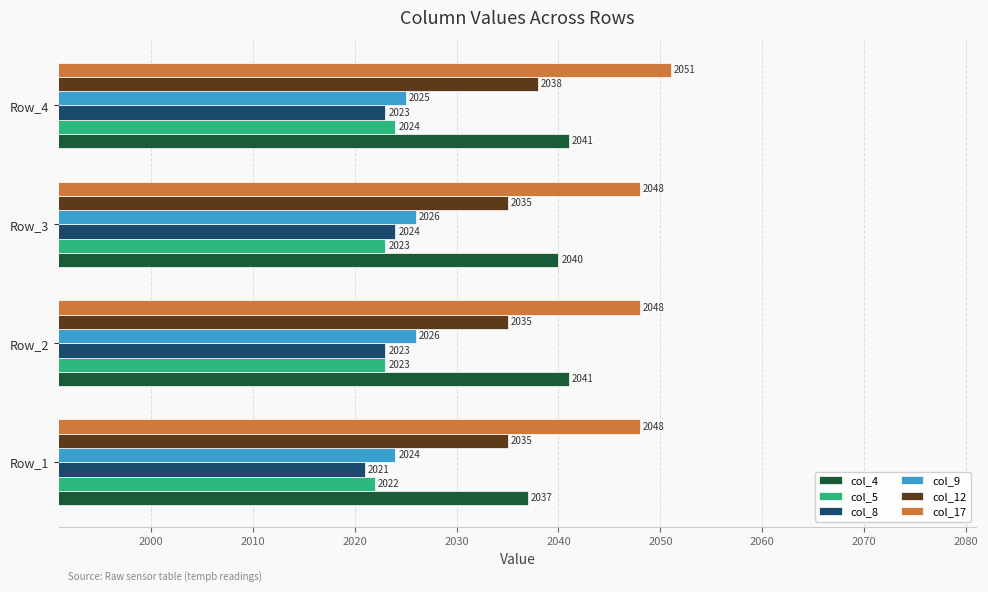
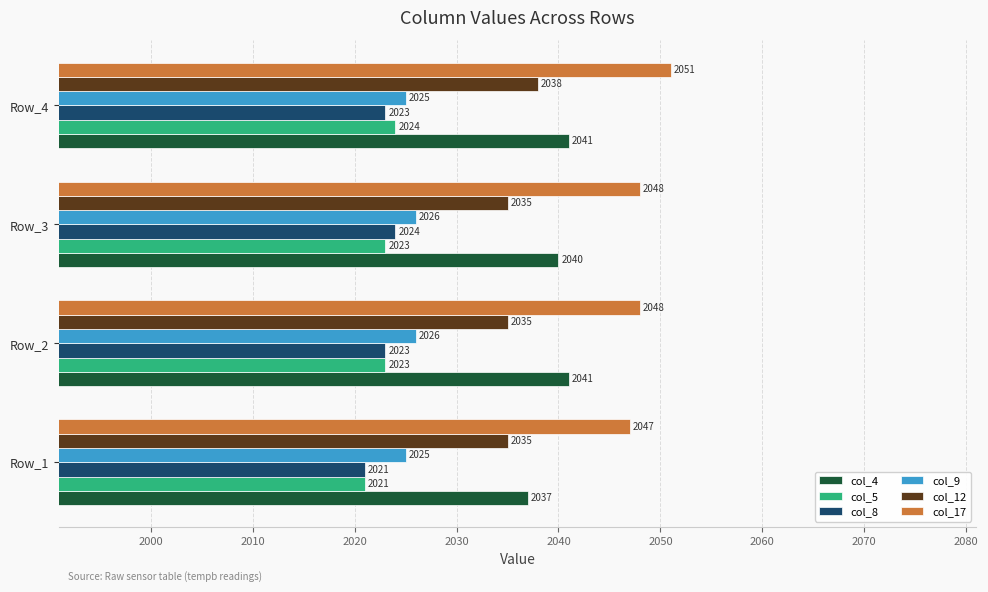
col_17, Row_1: 2048 -> 2047
col_9, Row_1: 2024 -> 2025
col_5, Row_1: 2022 -> 2021
